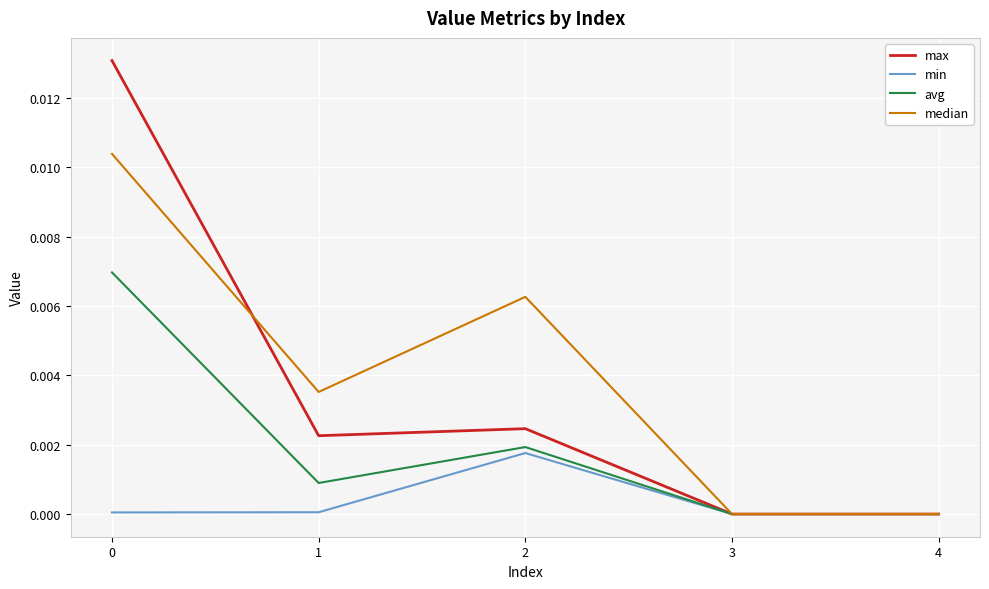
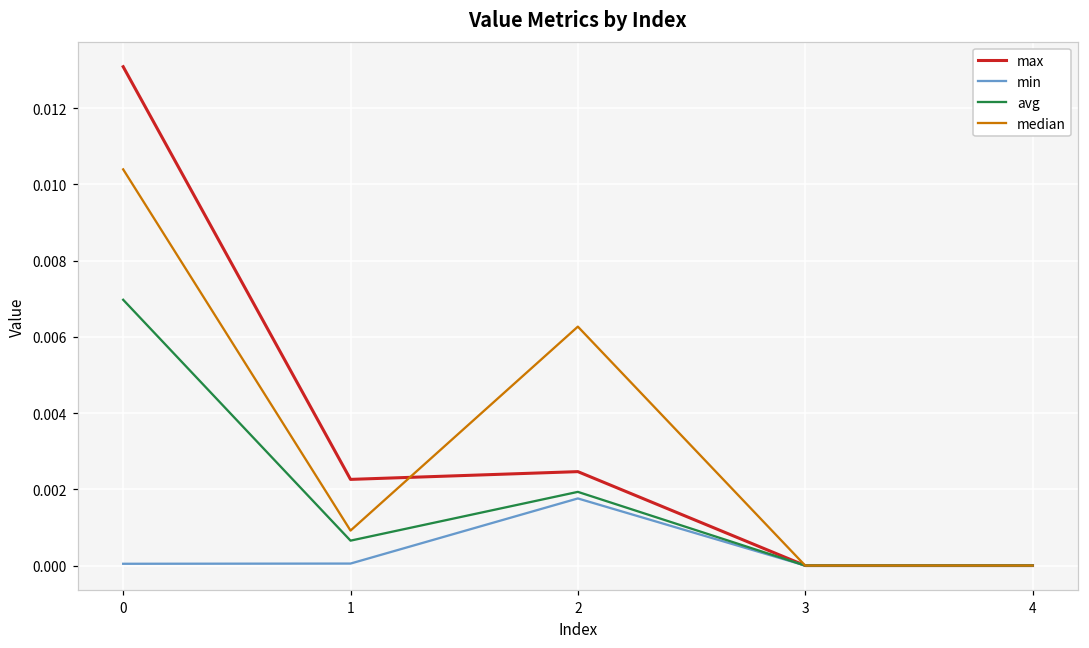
avg, 1: 0.0009 -> 0.0007
median, 1: 0.0035 -> 0.0009
